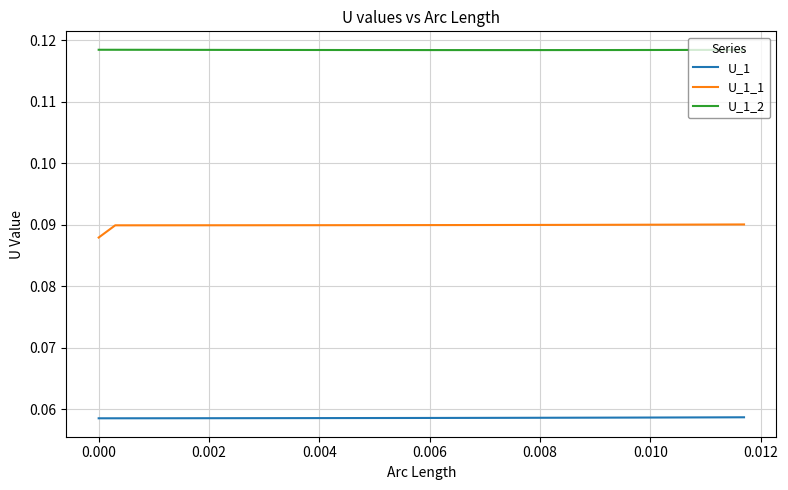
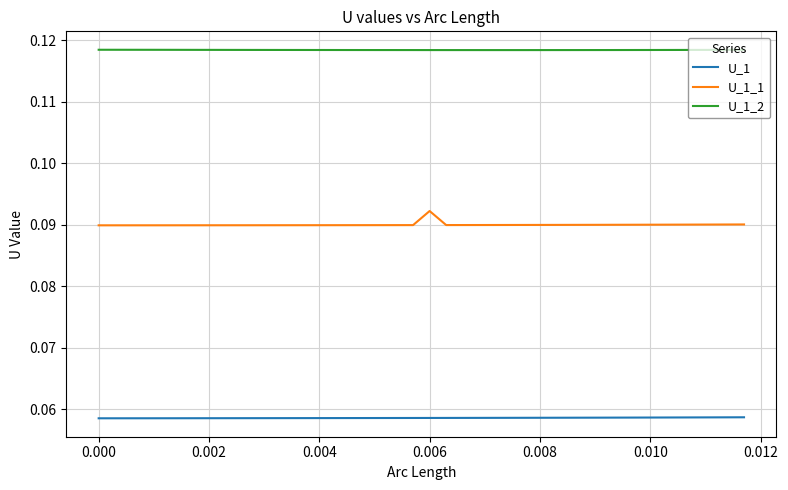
U_1_1, 0.000: 0.088 -> 0.090
U_1_1, 0.006: 0.090 -> 0.092
